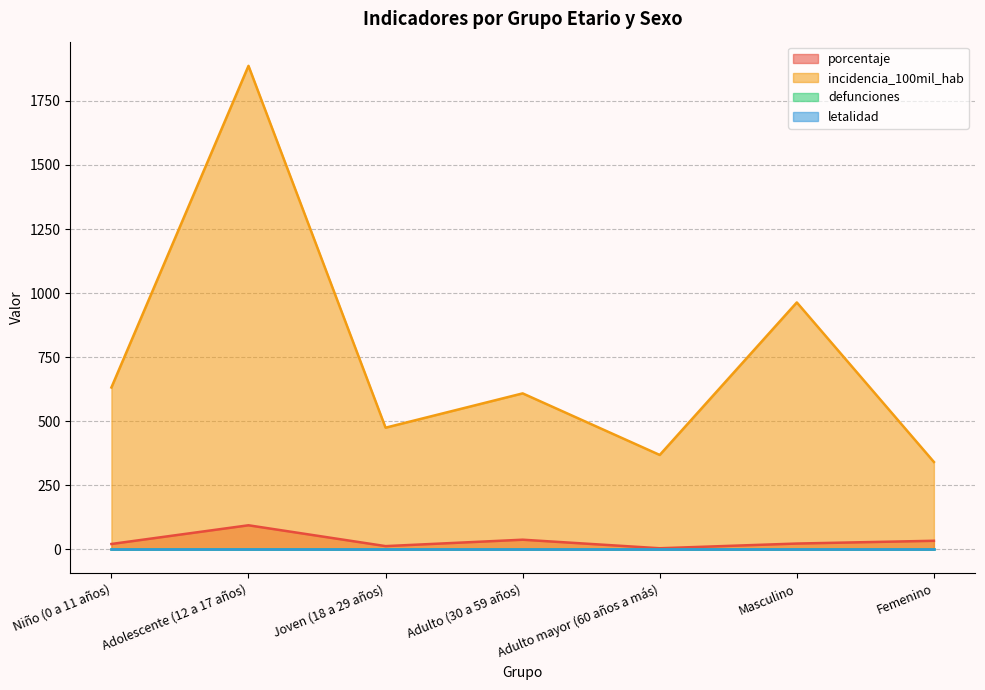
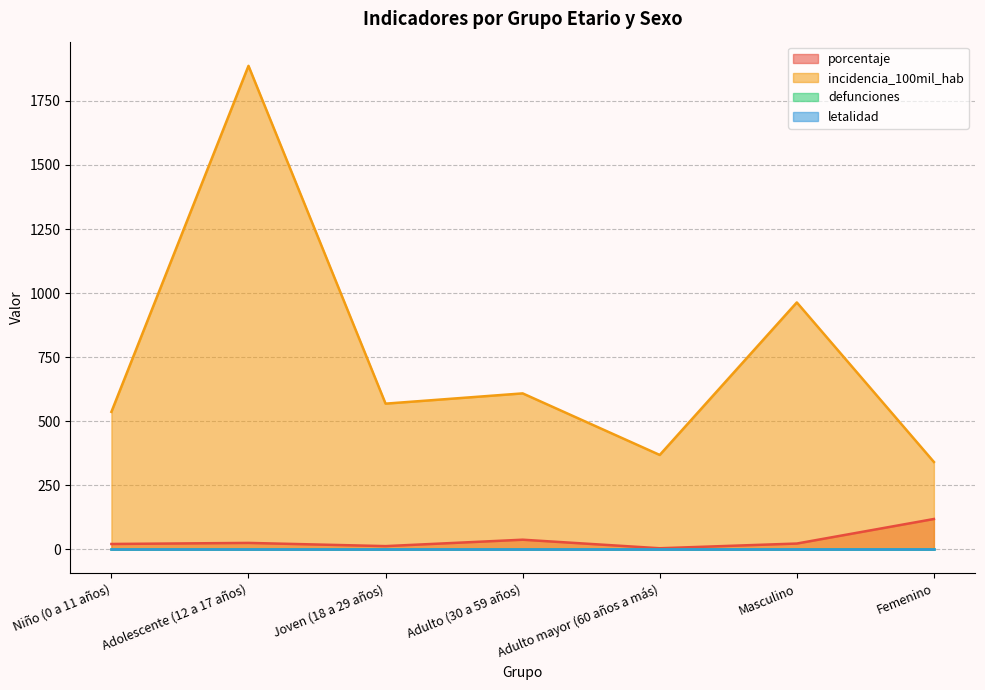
incidencia_100mil_hab, Niño (0 a 11 años): 630 -> 540
porcentaje, Adolescente (12 a 17 años): 90 -> 30
incidencia_100mil_hab, Joven (18 a 29 años): 470 -> 570
porcentaje, Femenino: 30 -> 120
